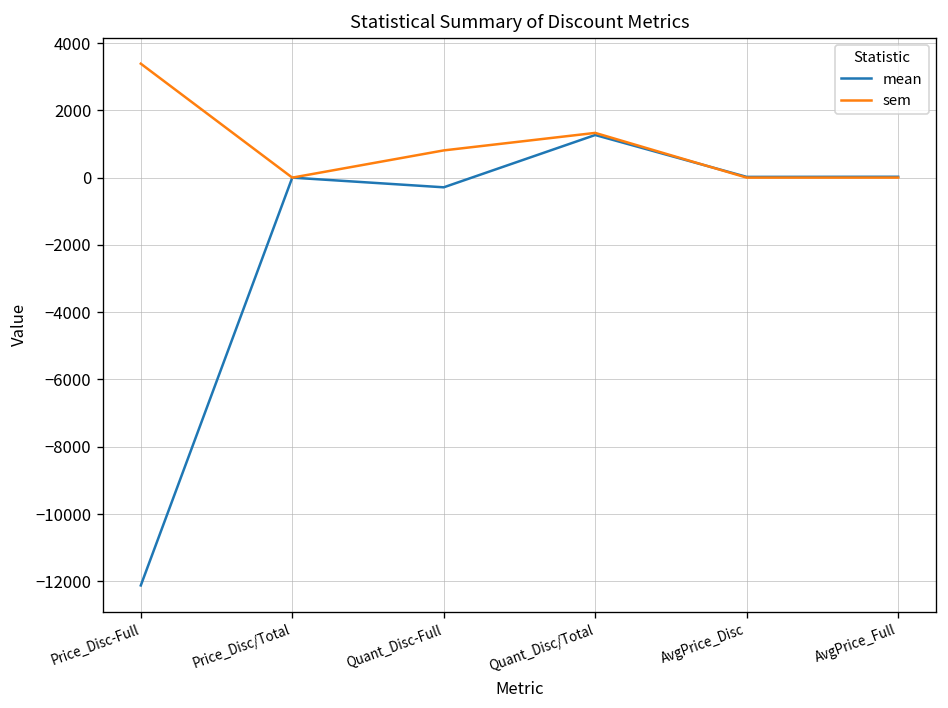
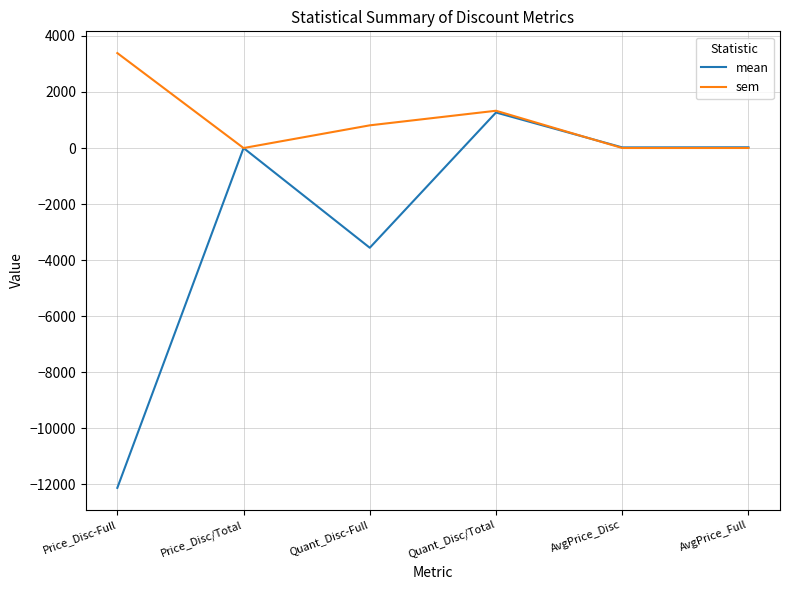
mean, Quant_Disc-Full: -300 -> -3600
